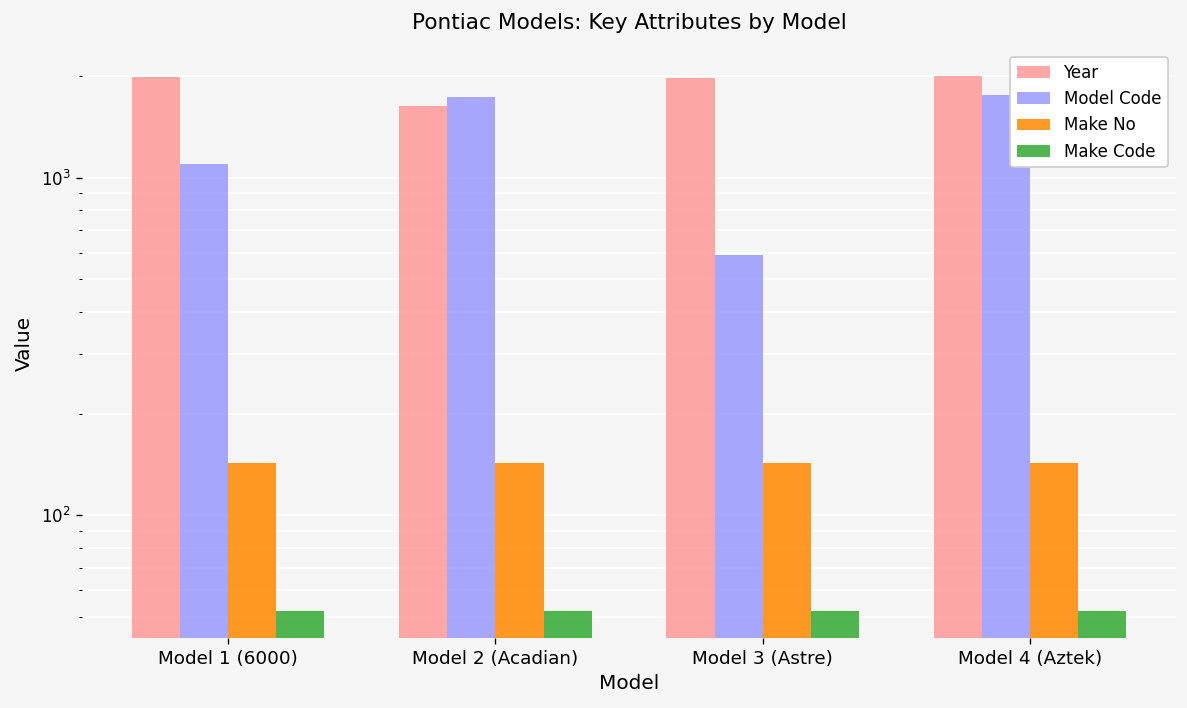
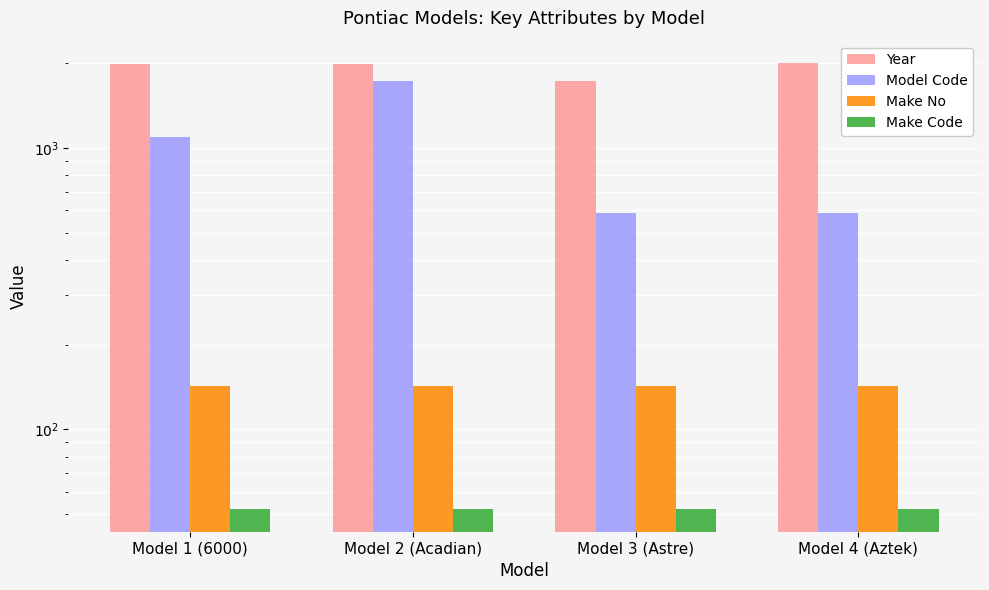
Year, Model 2 (Acadian): 1600 -> 2000
Year, Model 3 (Astre): 2000 -> 1700
Model Code, Model 4 (Aztek): 1800 -> 590
